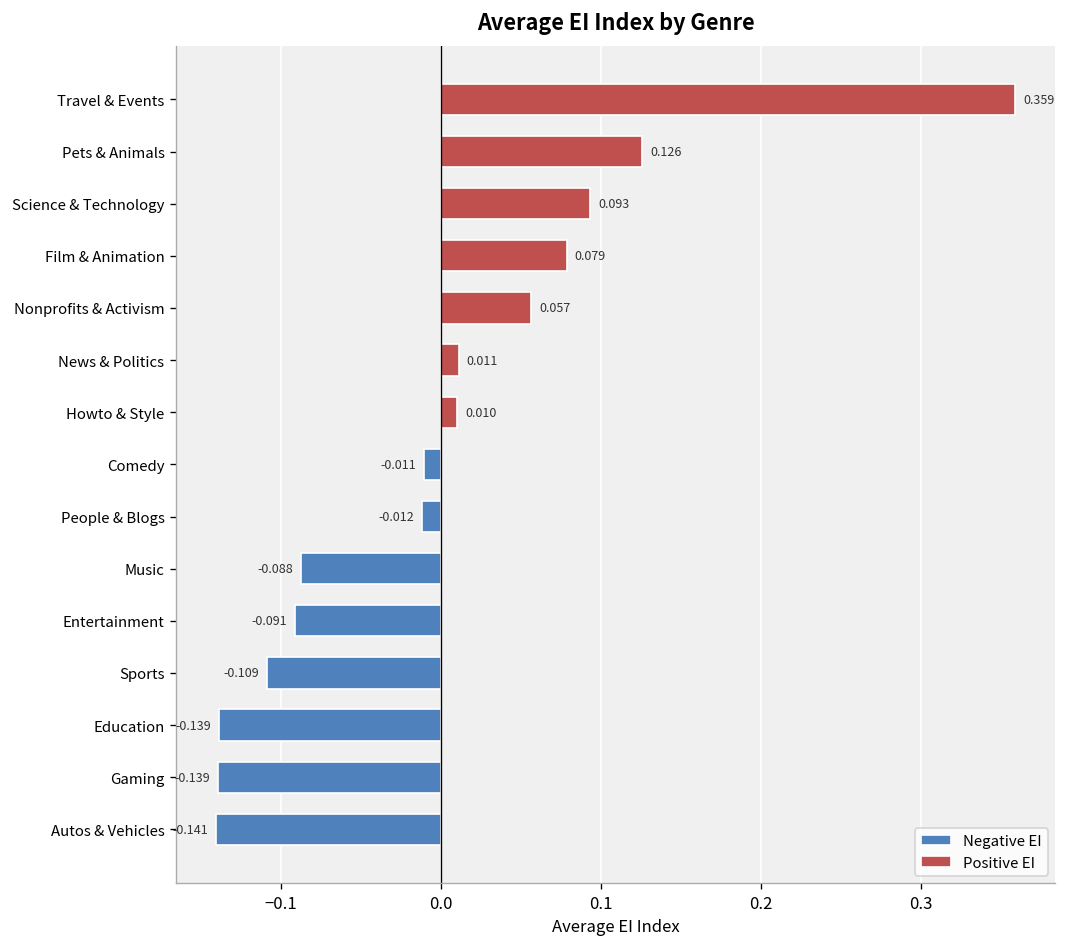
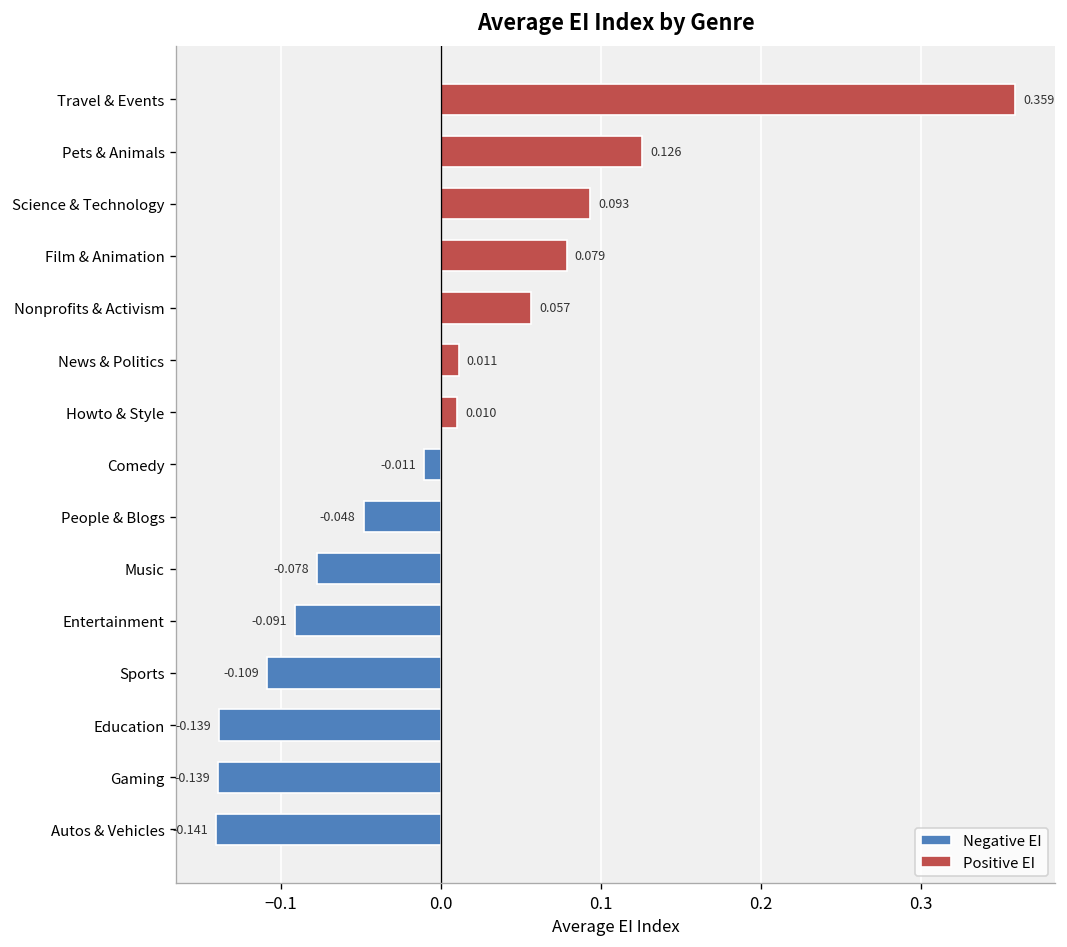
People & Blogs: -0.012 -> -0.048
Music: -0.088 -> -0.078
